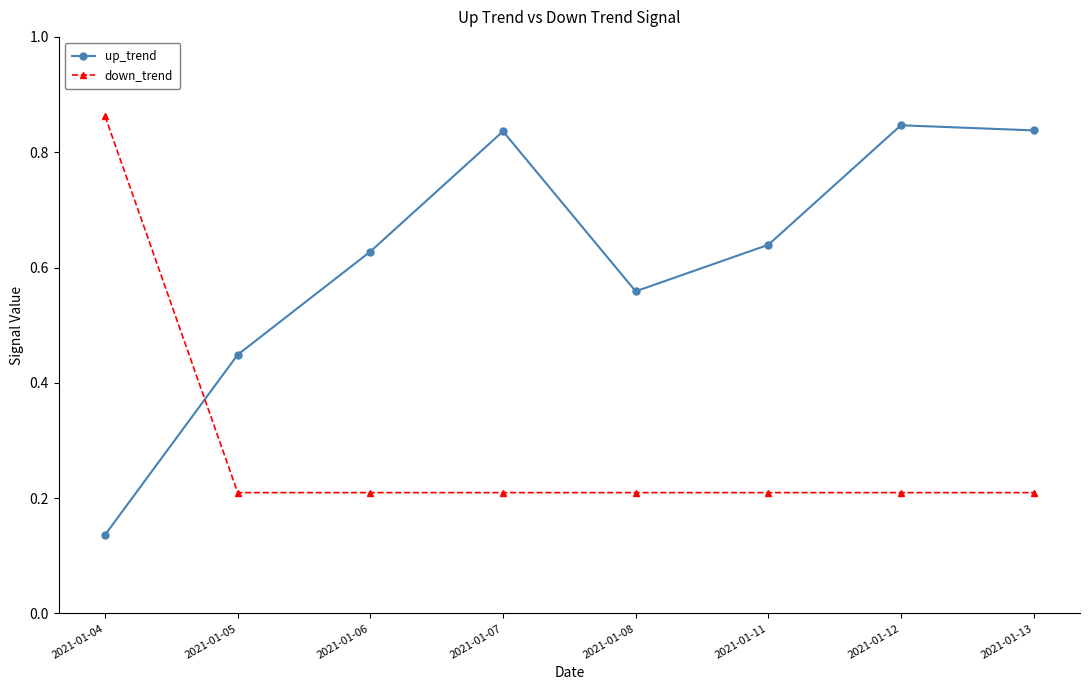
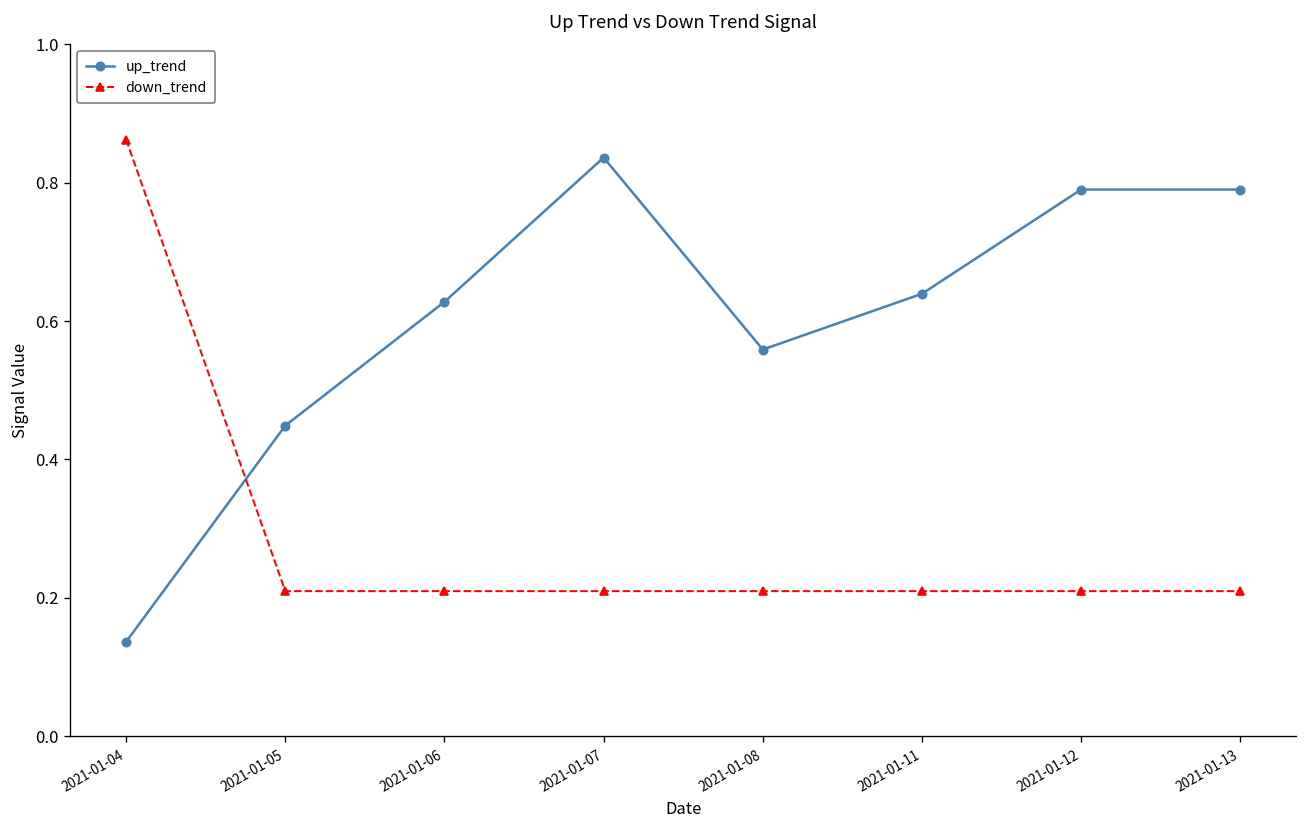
up_trend, 2021-01-12: 0.85 -> 0.79
up_trend, 2021-01-13: 0.84 -> 0.79
